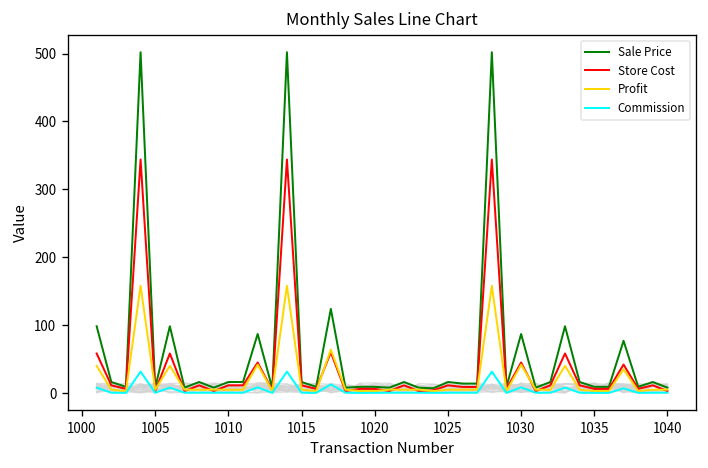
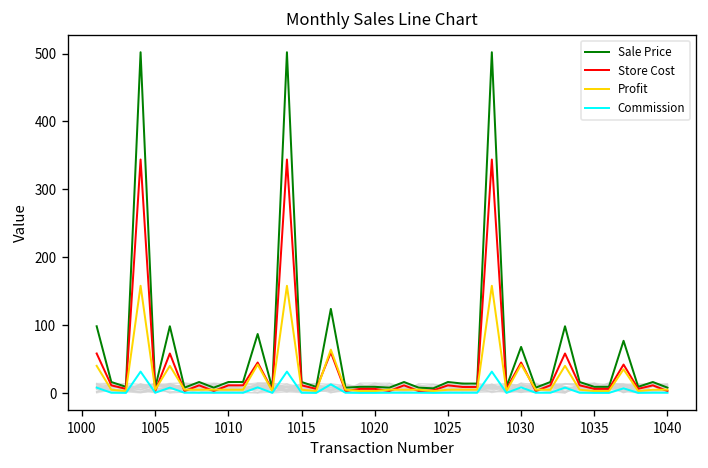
Sale Price, 1030: 90 -> 70
